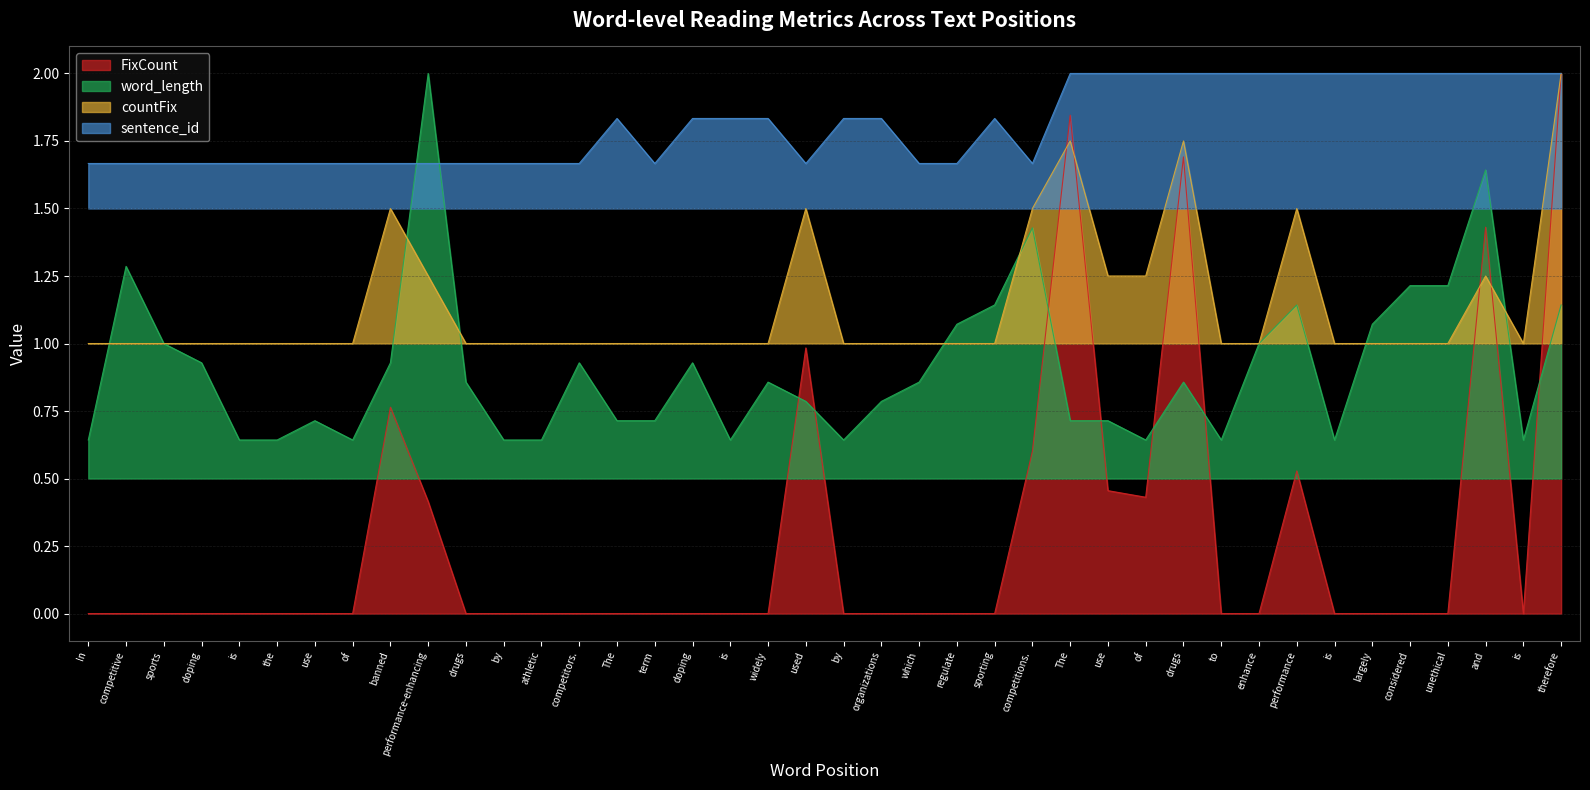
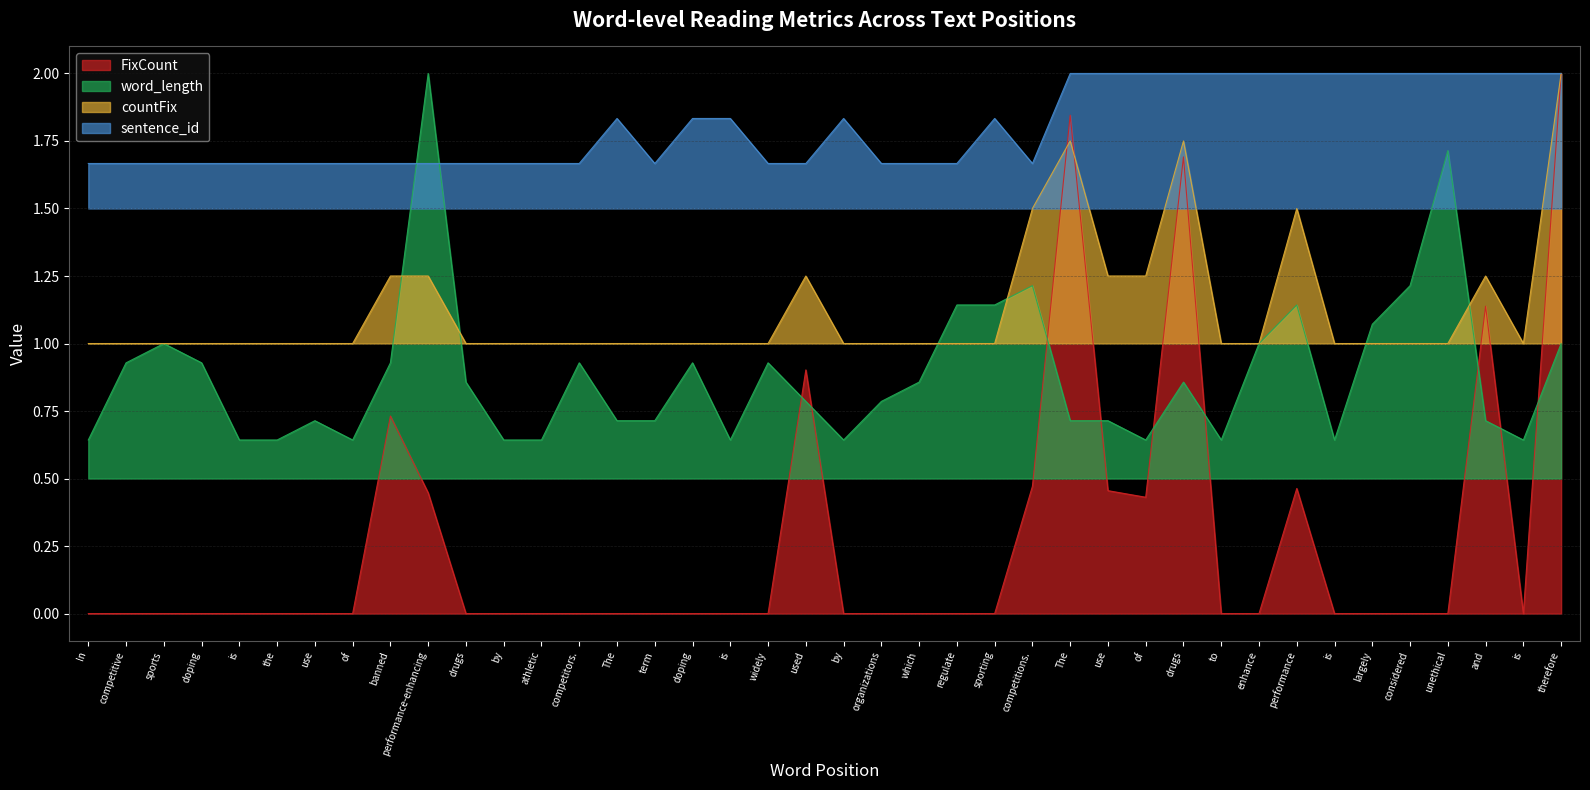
word_length, competitive: 1.29 -> 0.93
FixCount, banned: 0.76 -> 0.73
countFix, banned: 1.50 -> 1.25
FixCount, performance-enhancing: 0.41 -> 0.45
word_length, widely: 0.86 -> 0.93
sentence_id, widely: 1.83 -> 1.67
FixCount, used: 0.98 -> 0.90
countFix, used: 1.50 -> 1.25
sentence_id, organizations: 1.83 -> 1.67
word_length, regulate: 1.07 -> 1.14
FixCount, competitions.: 0.60 -> 0.47
word_length, competitions.: 1.43 -> 1.21
FixCount, performance: 0.53 -> 0.46
word_length, unethical: 1.21 -> 1.71
FixCount, and: 1.43 -> 1.14
word_length, and: 1.64 -> 0.71
word_length, therefore: 1.14 -> 1.00
